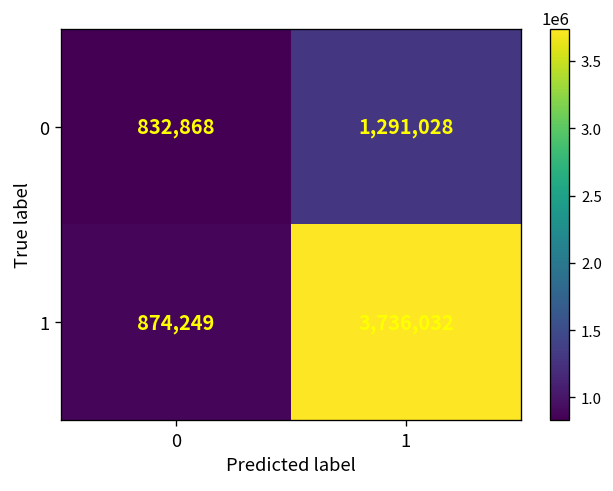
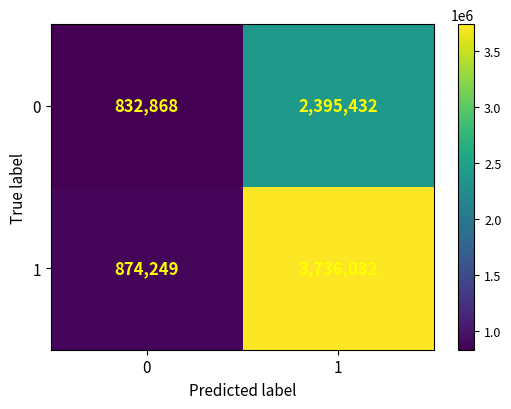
0, 1: 1,291,028 -> 2,395,432
